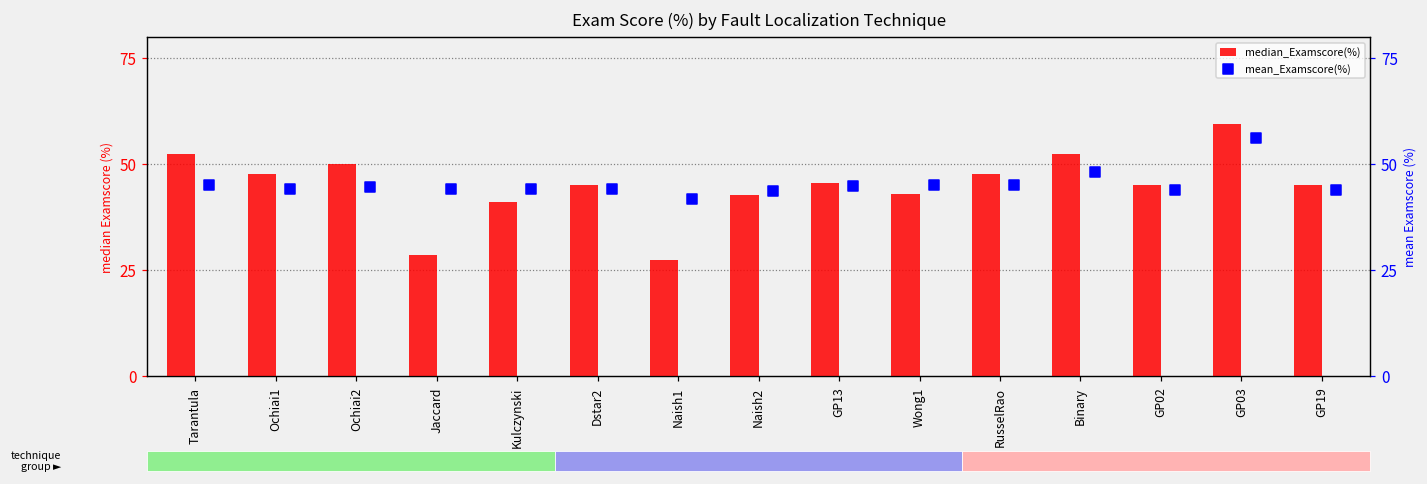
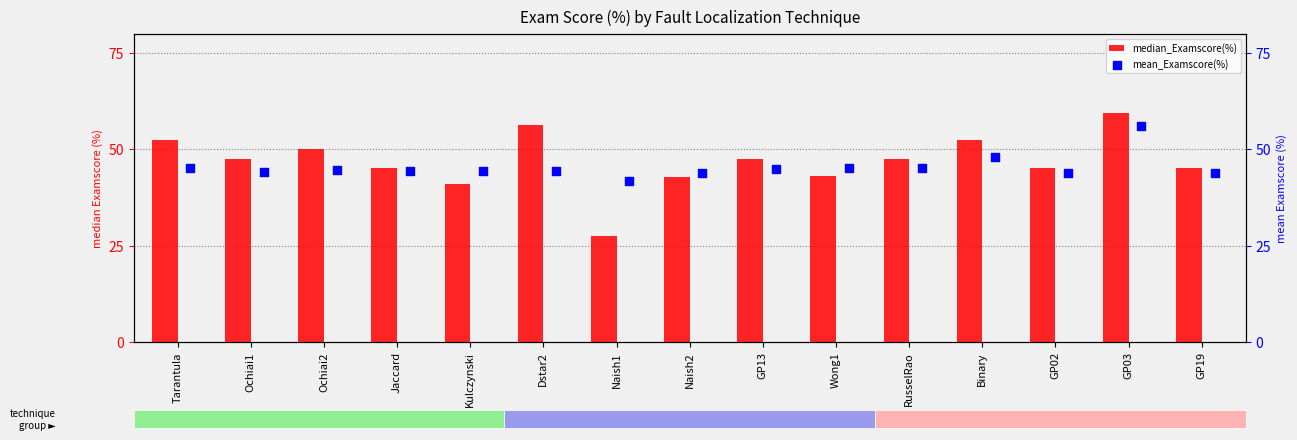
median_Examscore(%), Jaccard: 29 -> 45
median_Examscore(%), Dstar2: 45 -> 56
median_Examscore(%), GP13: 46 -> 48
